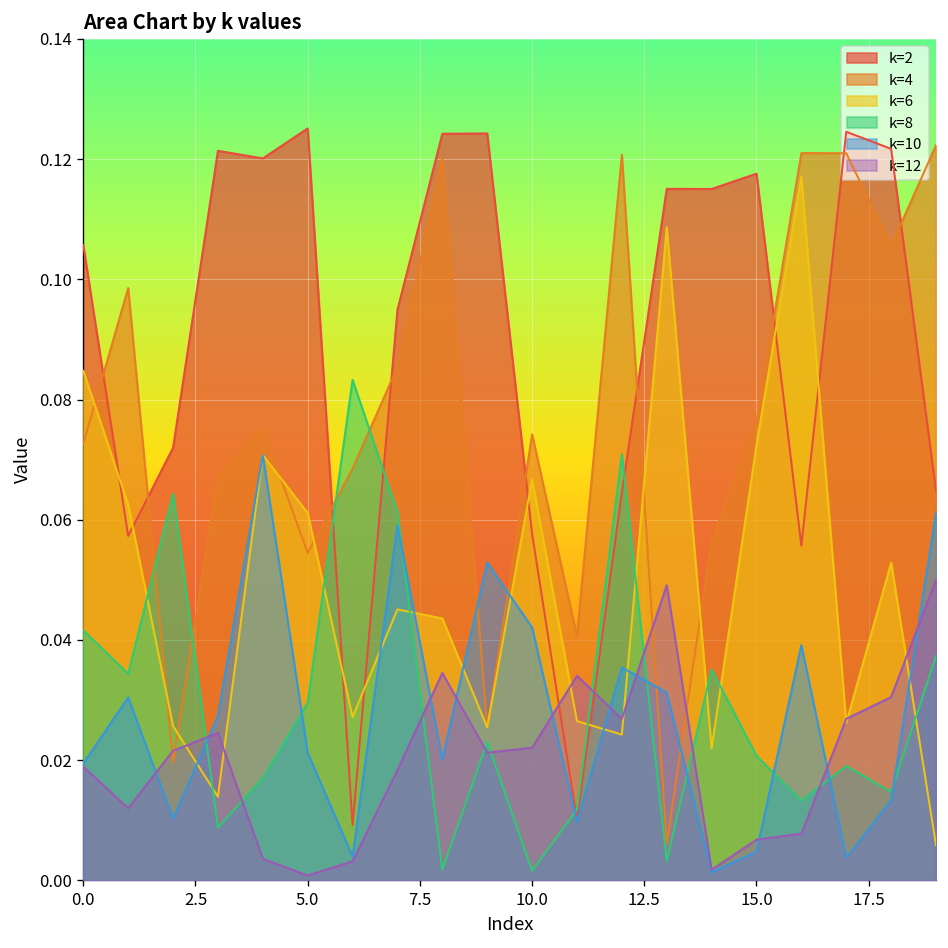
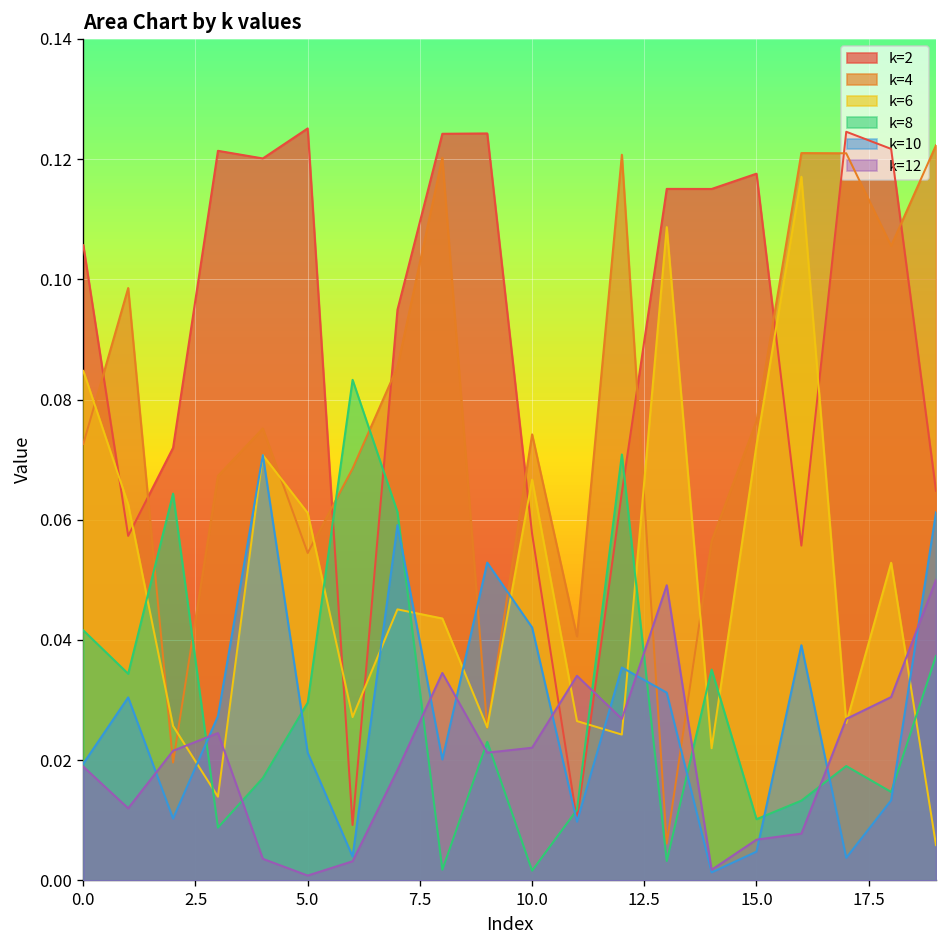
k=8, 15.0: 0.021 -> 0.010
